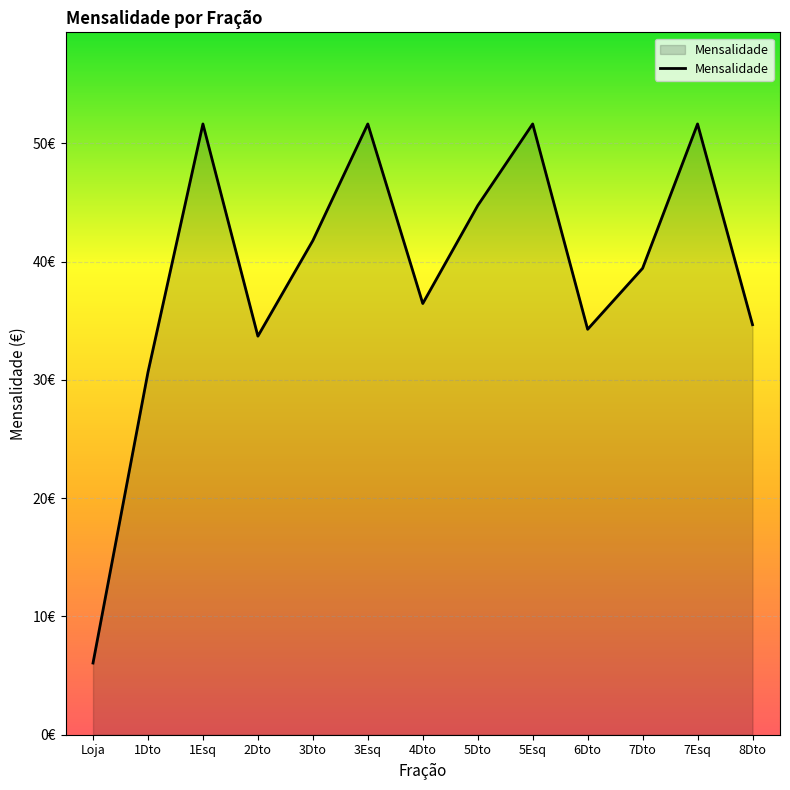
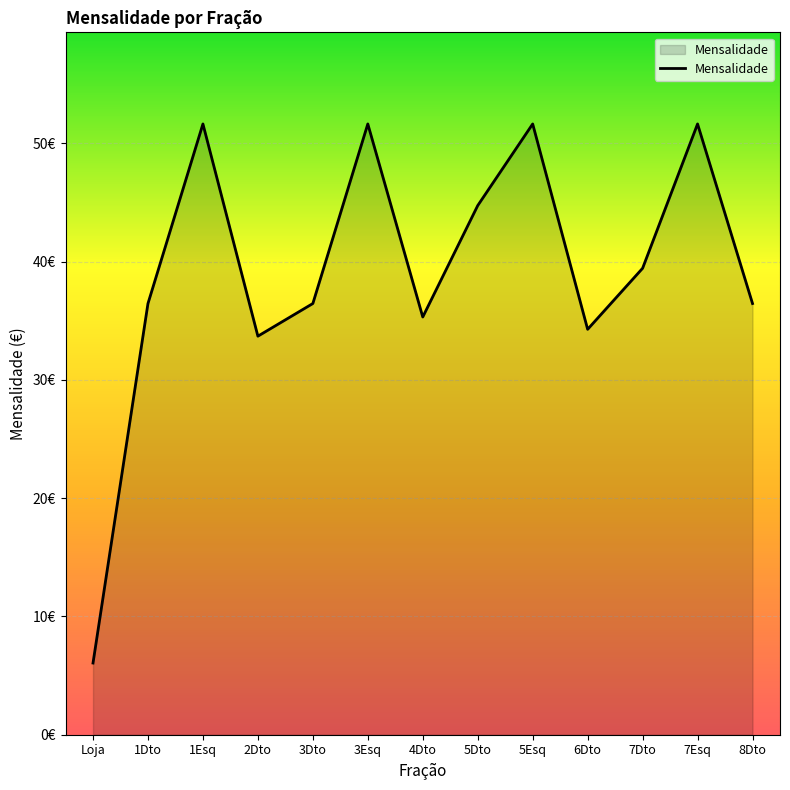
1Dto: 30.6€ -> 36.5€
3Dto: 41.8€ -> 36.5€
4Dto: 36.5€ -> 35.3€
8Dto: 34.7€ -> 36.5€
